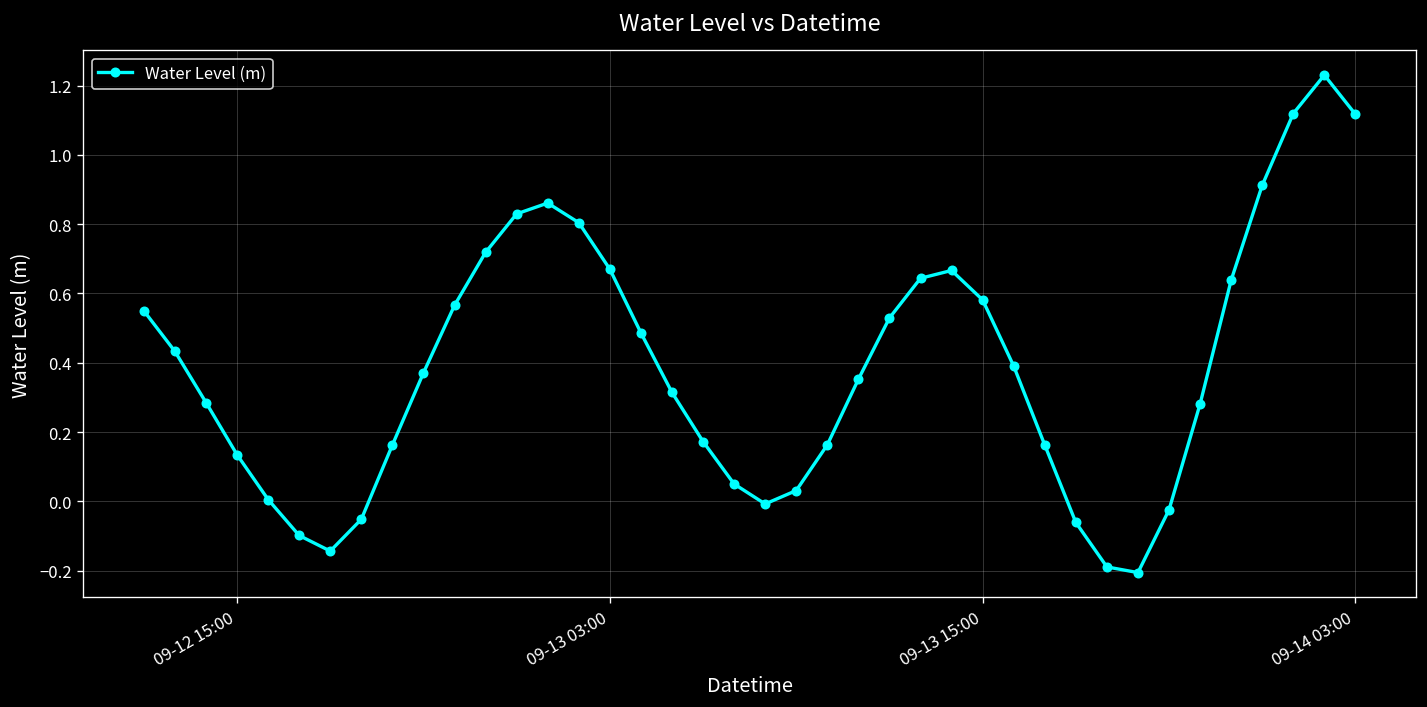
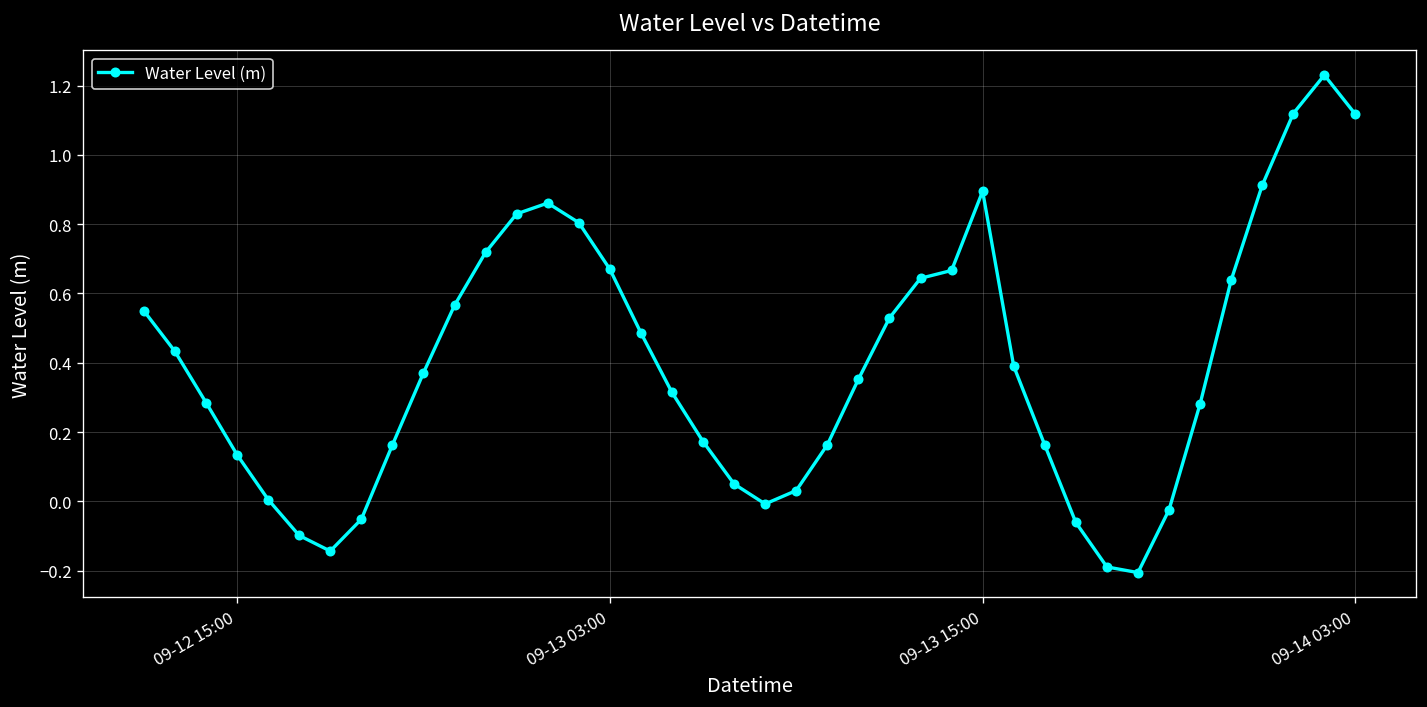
09-13 15:00: 0.58 -> 0.90
